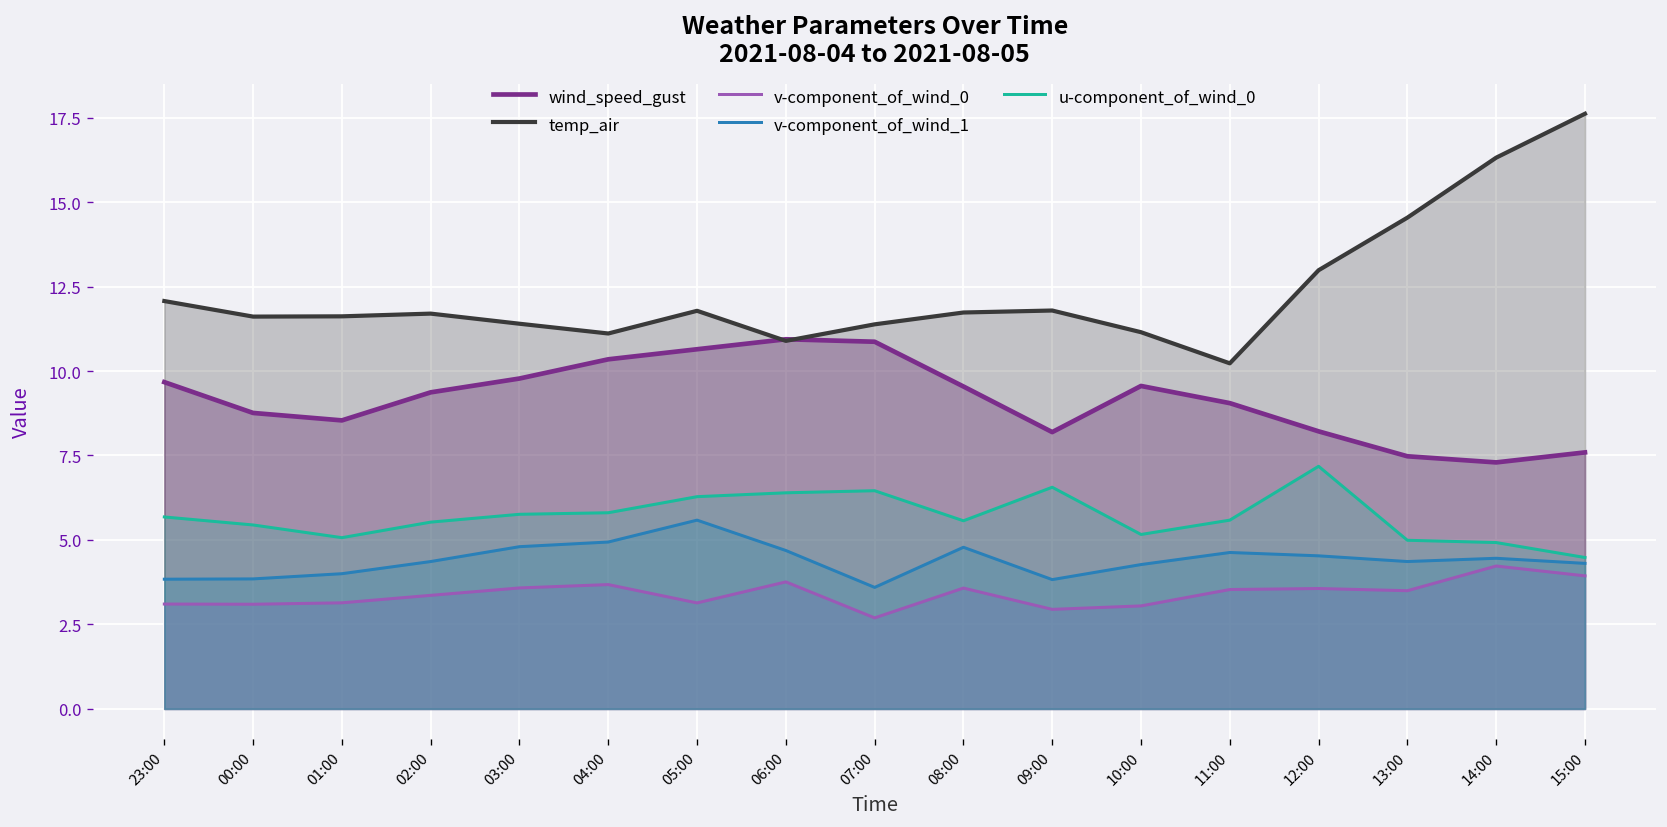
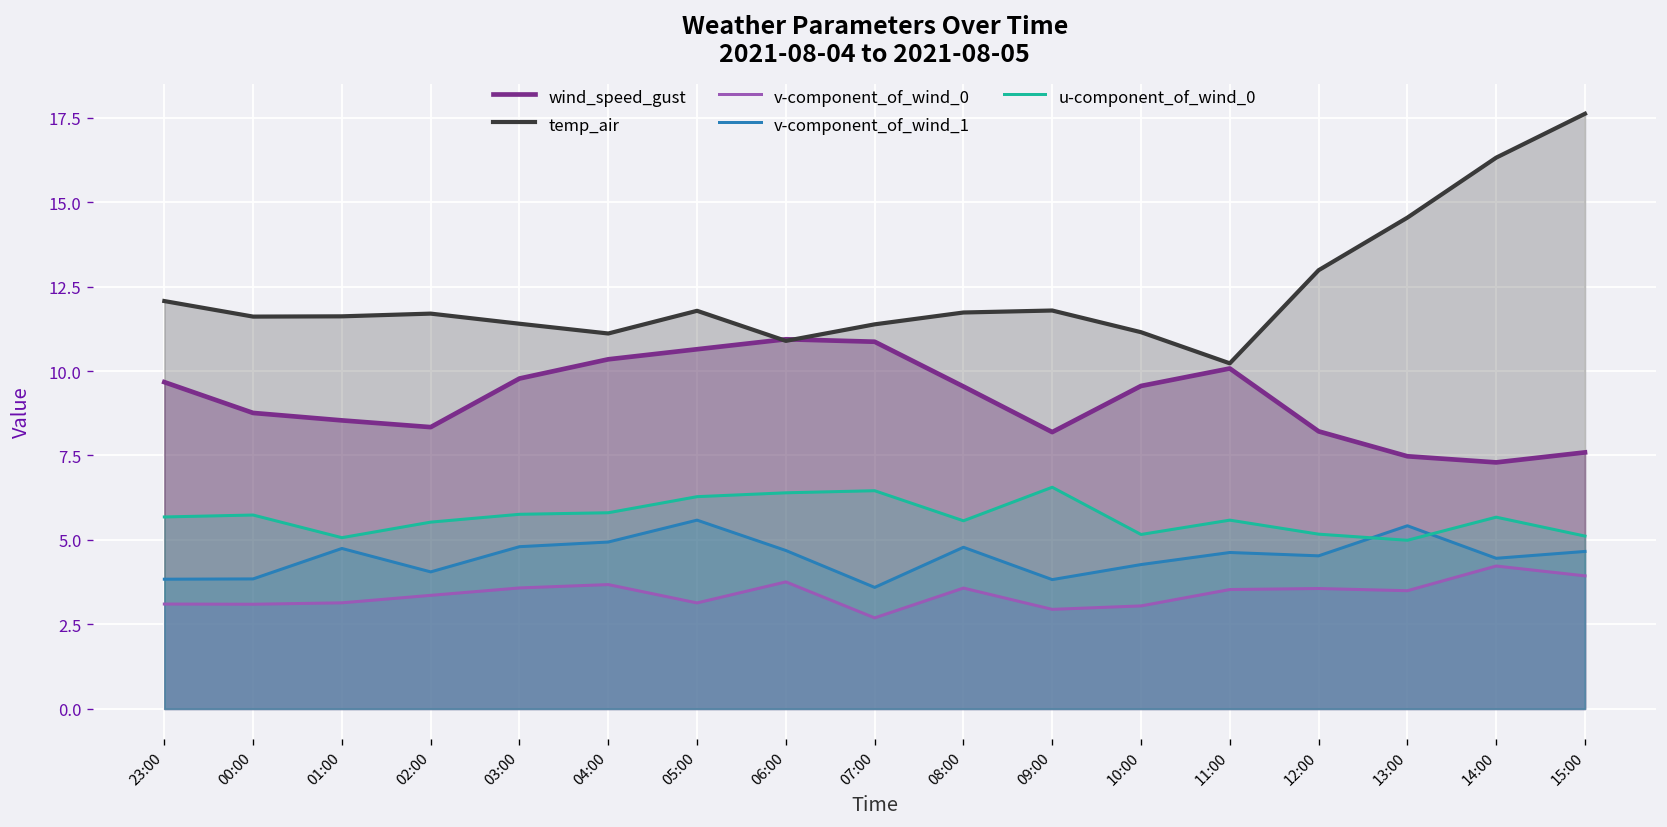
u-component_of_wind_0, 00:00: 5.4 -> 5.7
v-component_of_wind_1, 01:00: 4.0 -> 4.7
wind_speed_gust, 02:00: 9.4 -> 8.3
v-component_of_wind_1, 02:00: 4.4 -> 4.1
wind_speed_gust, 11:00: 9.0 -> 10.1
u-component_of_wind_0, 12:00: 7.2 -> 5.2
v-component_of_wind_1, 13:00: 4.4 -> 5.4
u-component_of_wind_0, 14:00: 4.9 -> 5.7
v-component_of_wind_1, 15:00: 4.3 -> 4.7
u-component_of_wind_0, 15:00: 4.5 -> 5.1
